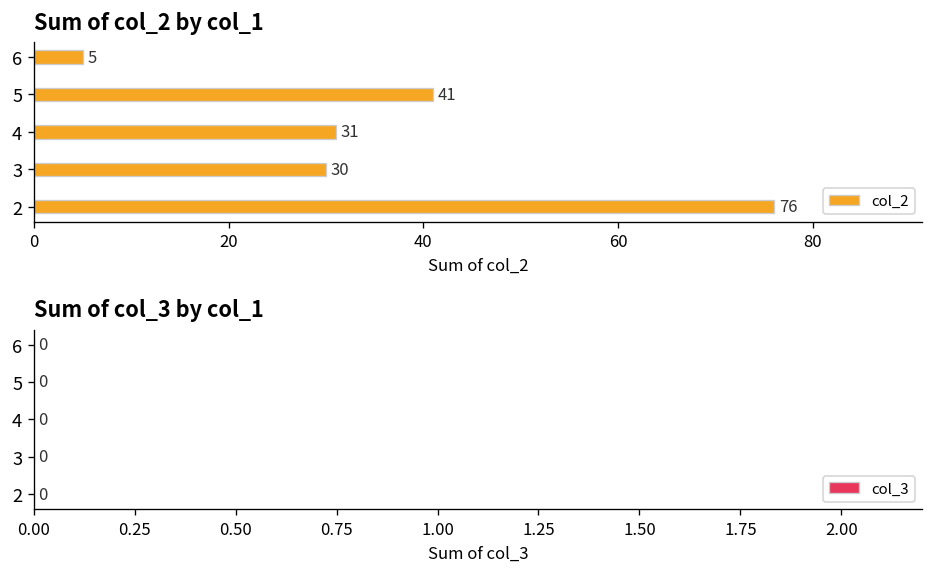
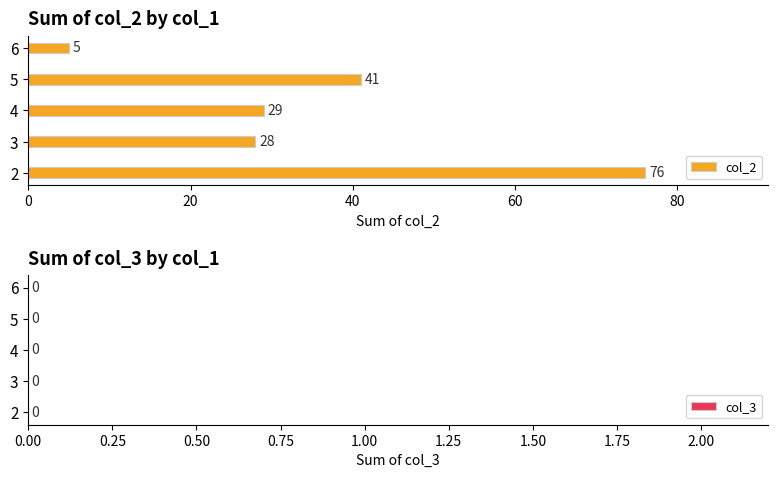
Sum of col_2 by col_1, 4: 31 -> 29
Sum of col_2 by col_1, 3: 30 -> 28
